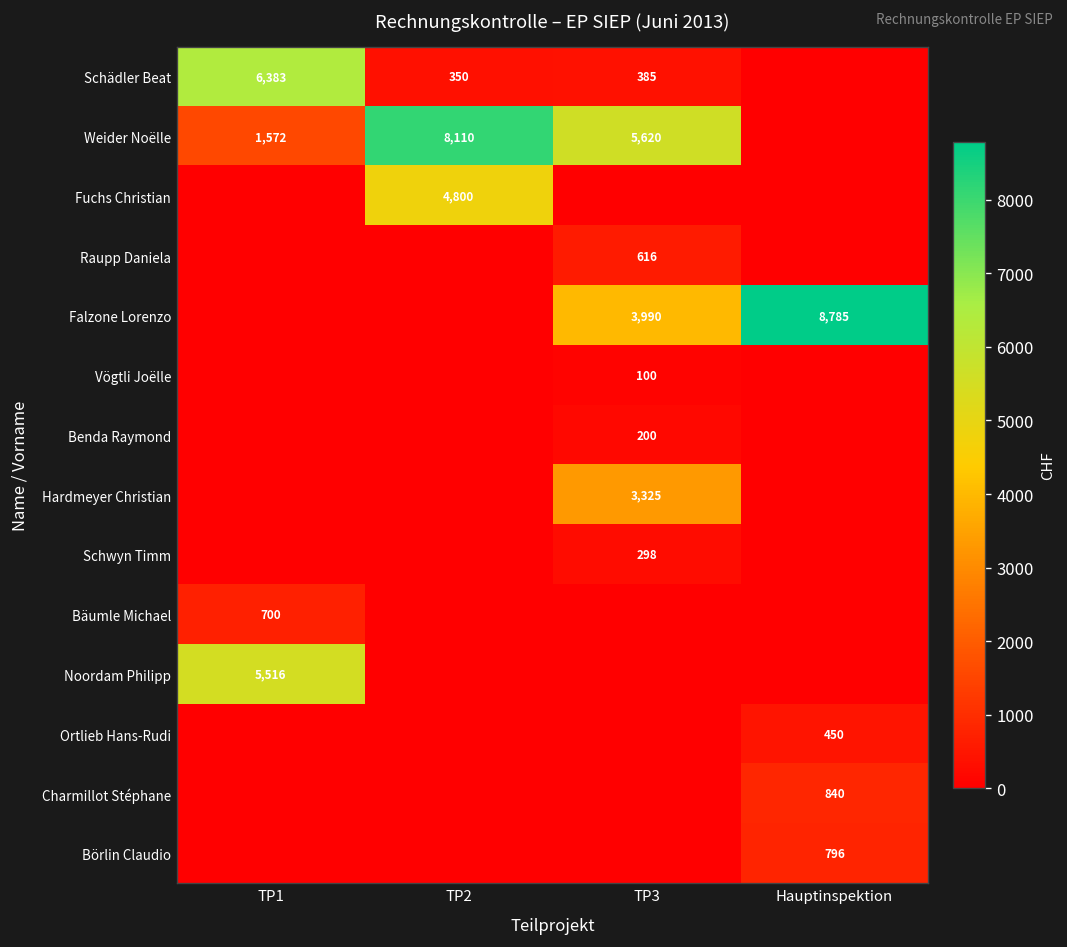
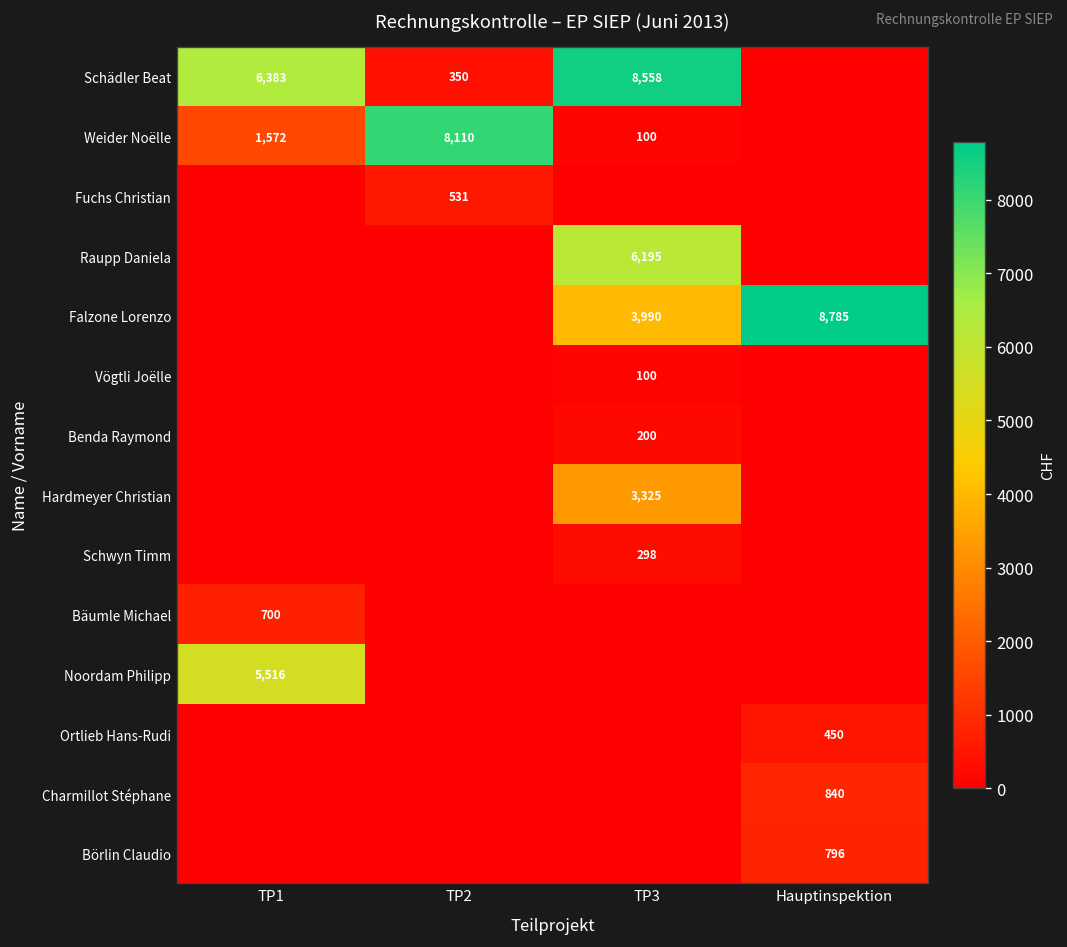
Schädler Beat, TP3: 385 -> 8,558
Weider Noëlle, TP3: 5,620 -> 100
Fuchs Christian, TP2: 4,800 -> 531
Raupp Daniela, TP3: 616 -> 6,195
